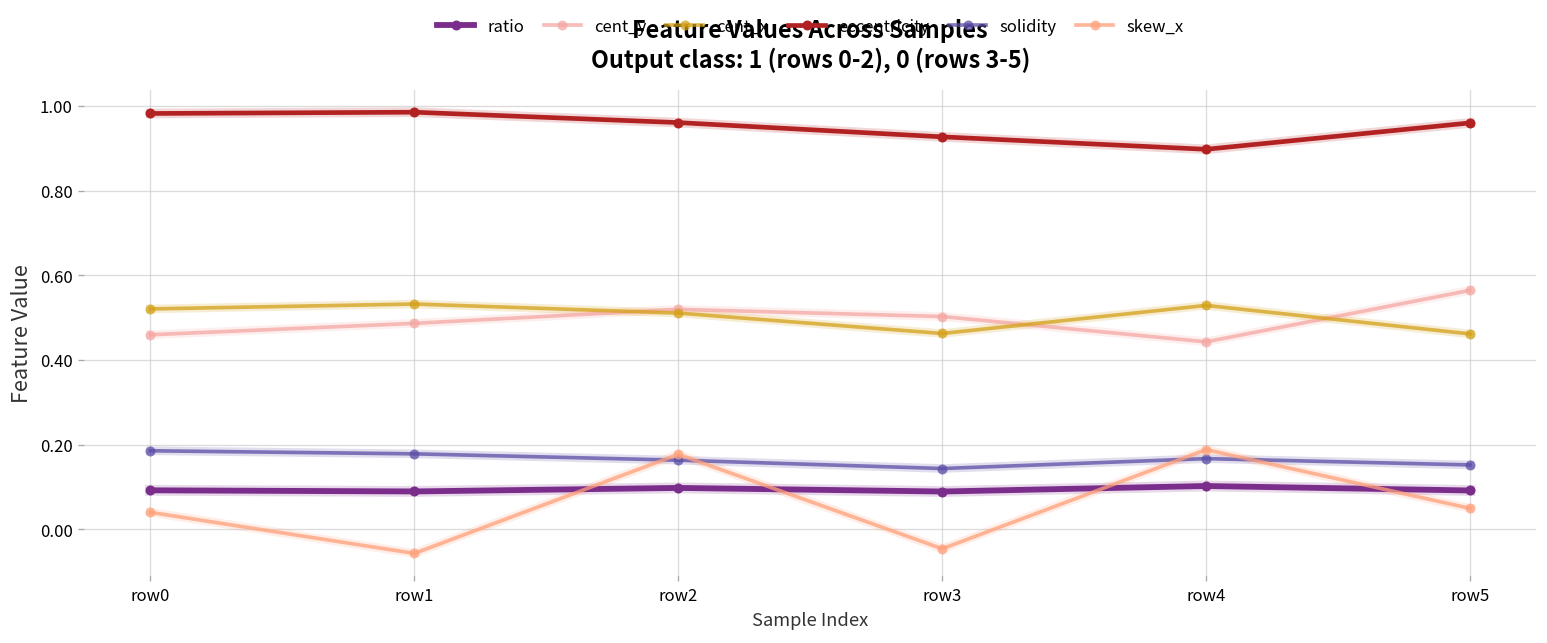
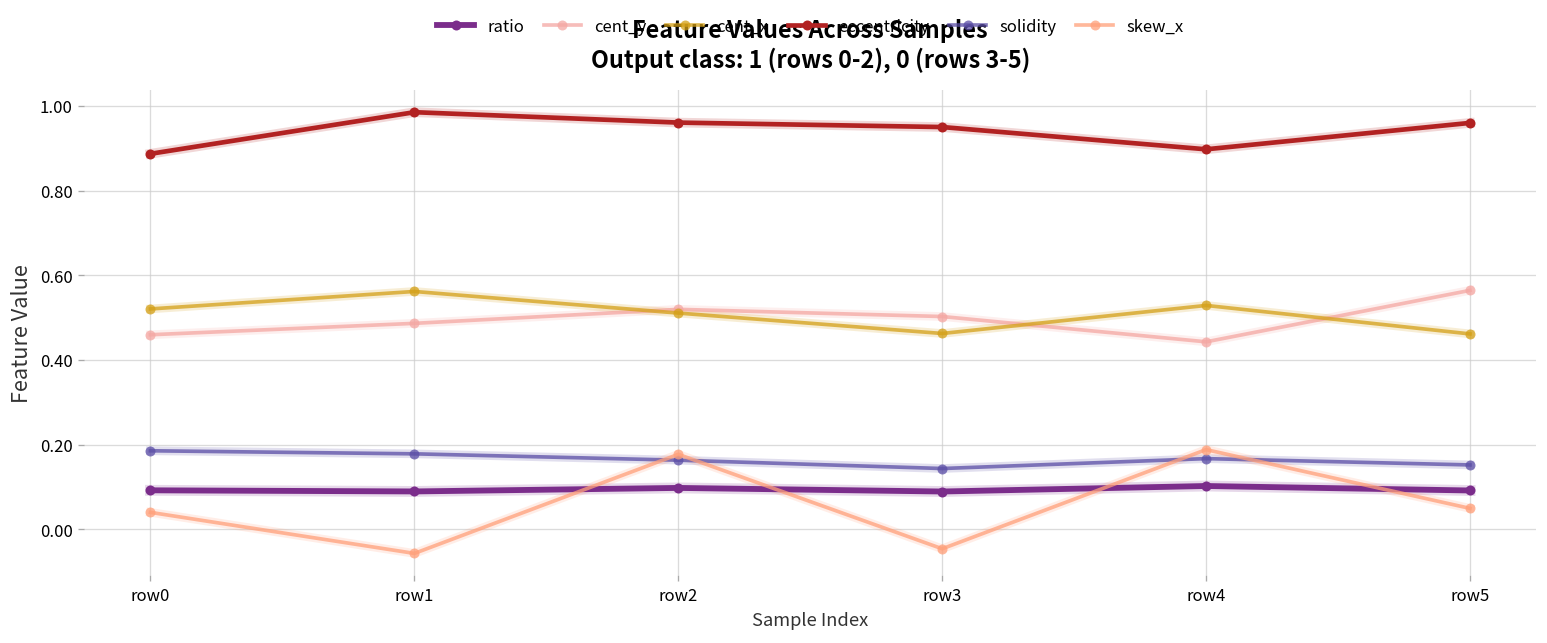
eccentricity, row0: 0.98 -> 0.89
cent_x, row1: 0.53 -> 0.56
eccentricity, row3: 0.93 -> 0.95
